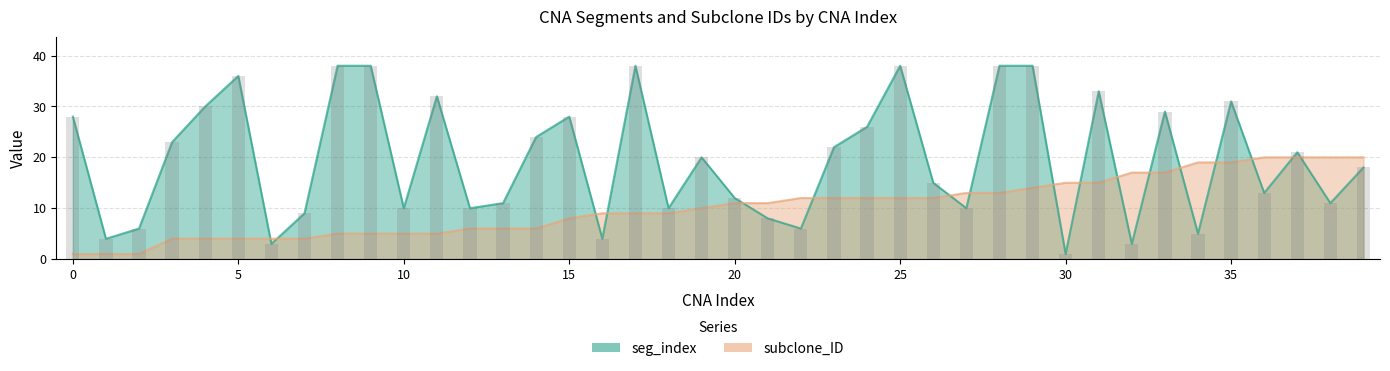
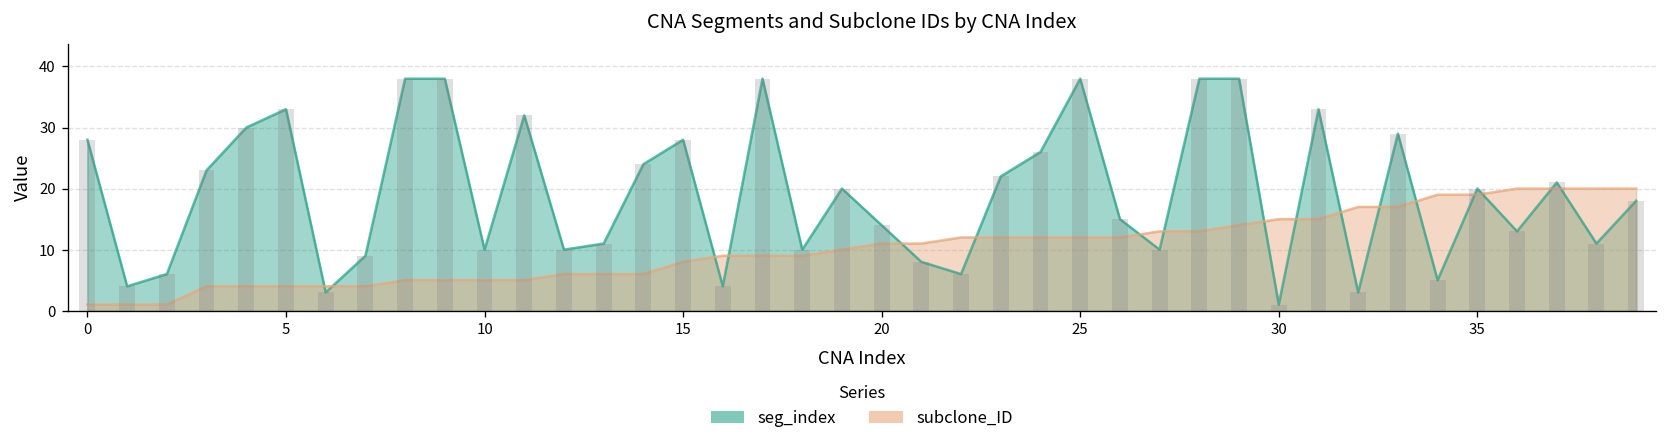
seg_index, 5: 36 -> 33
seg_index, 20: 12 -> 14
seg_index, 35: 31 -> 20
